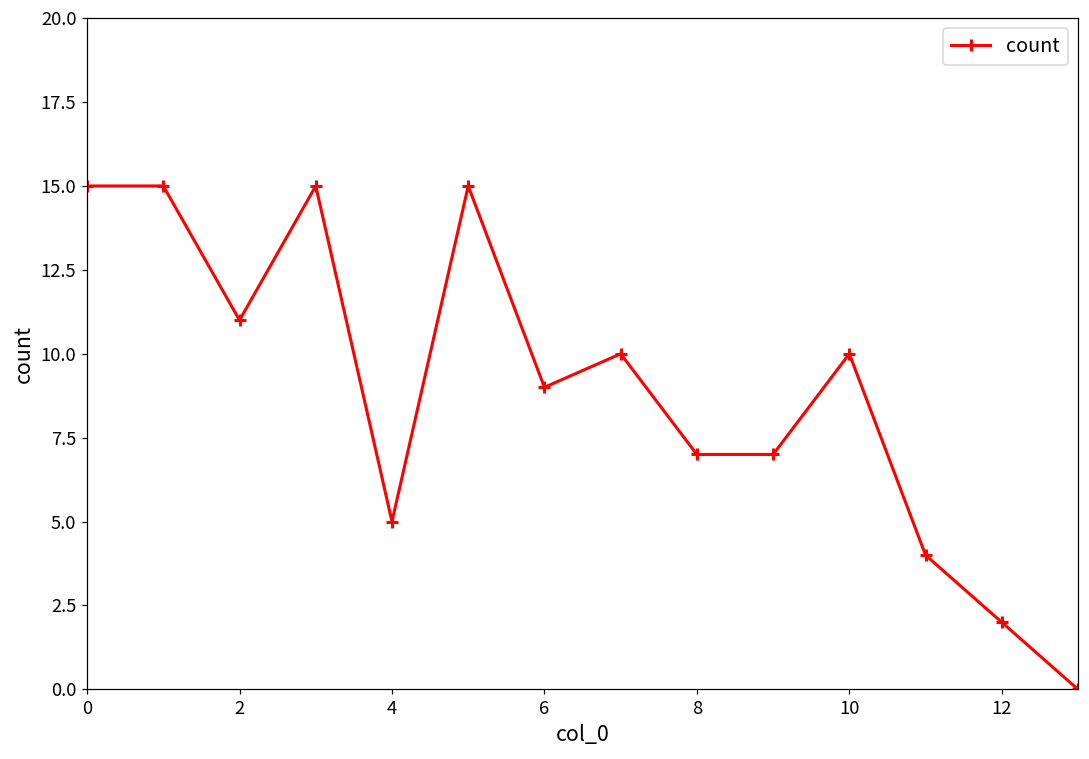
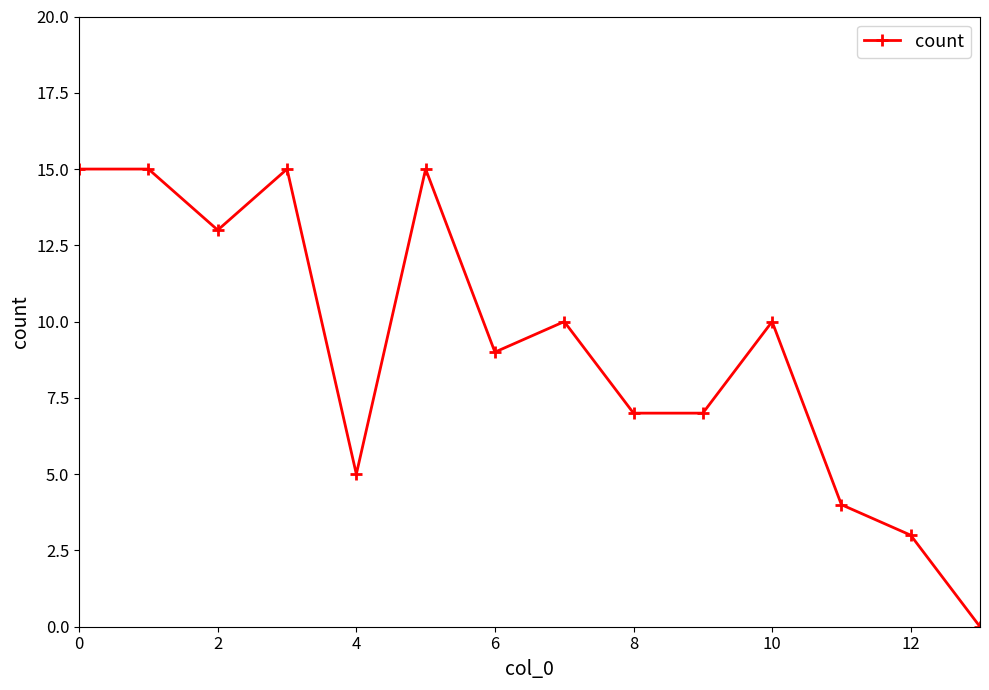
2: 11 -> 13
12: 2 -> 3
